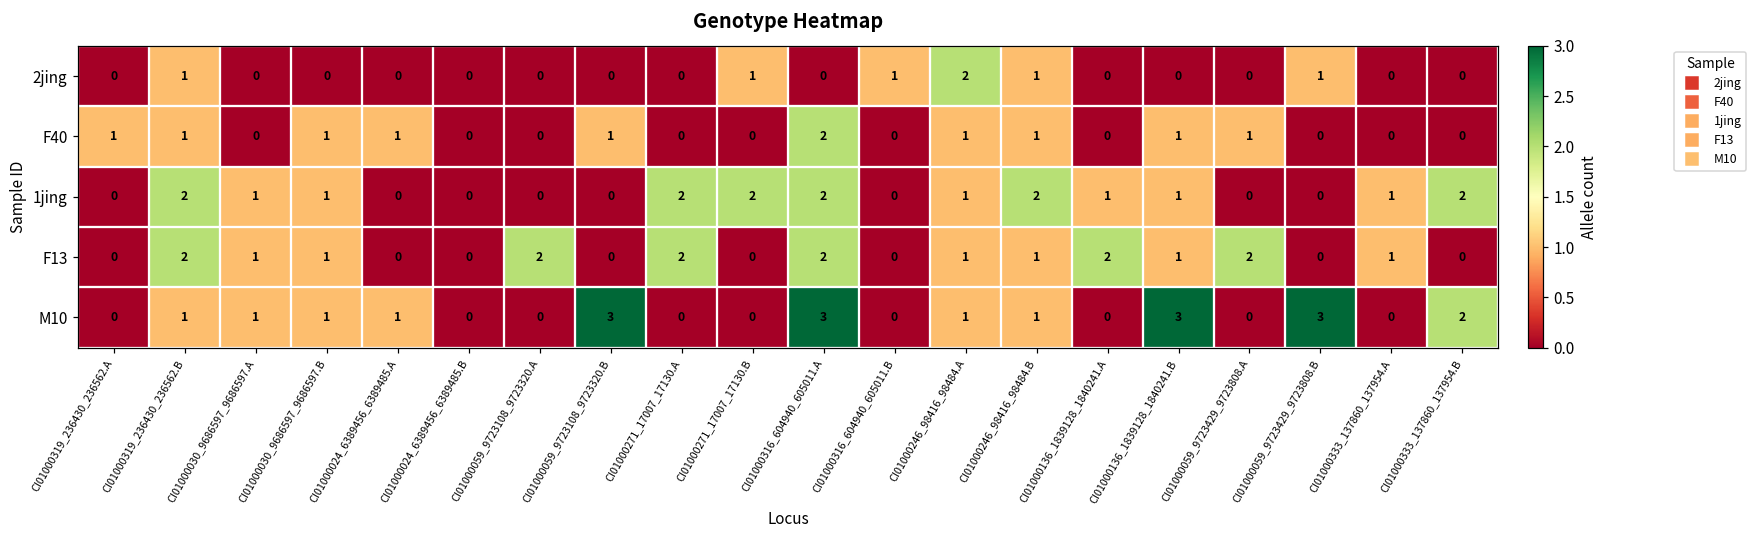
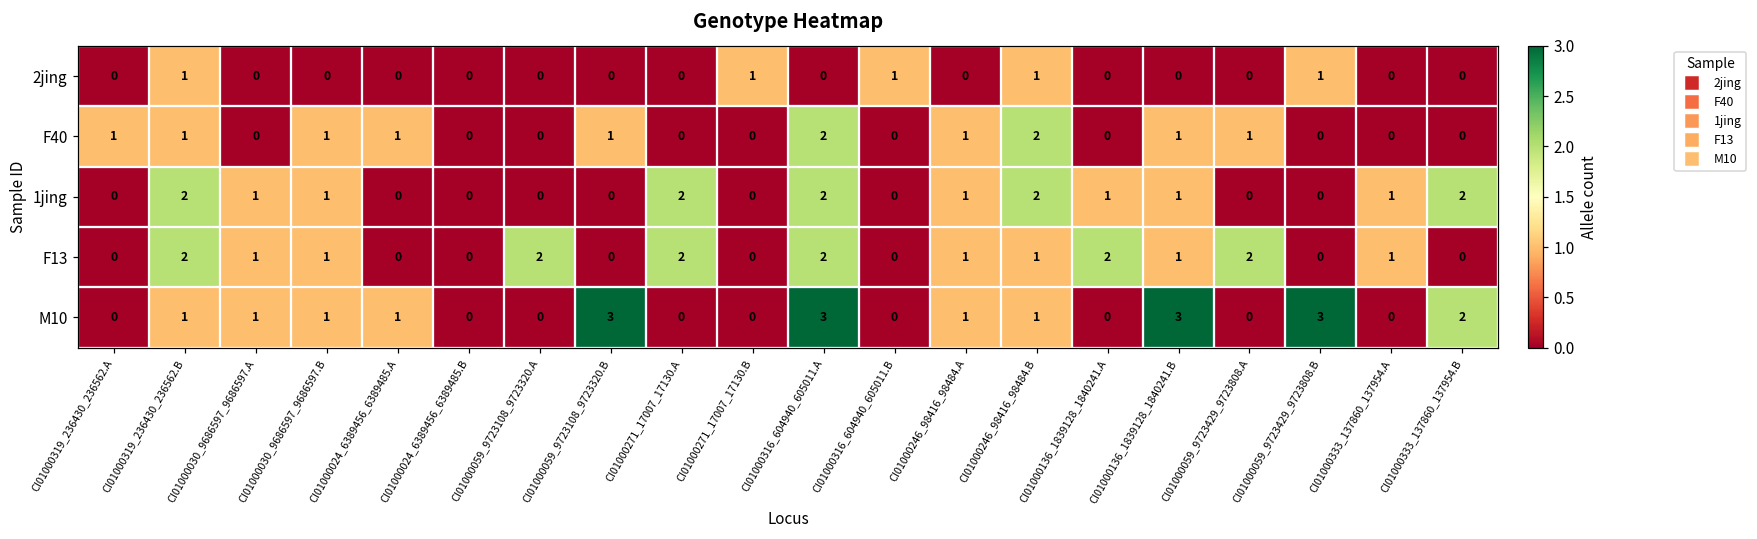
2jing, CI01000246_98416_98484.A: 2 -> 0
F40, CI01000246_98416_98484.B: 1 -> 2
1jing, CI01000271_17007_17130.B: 2 -> 0
